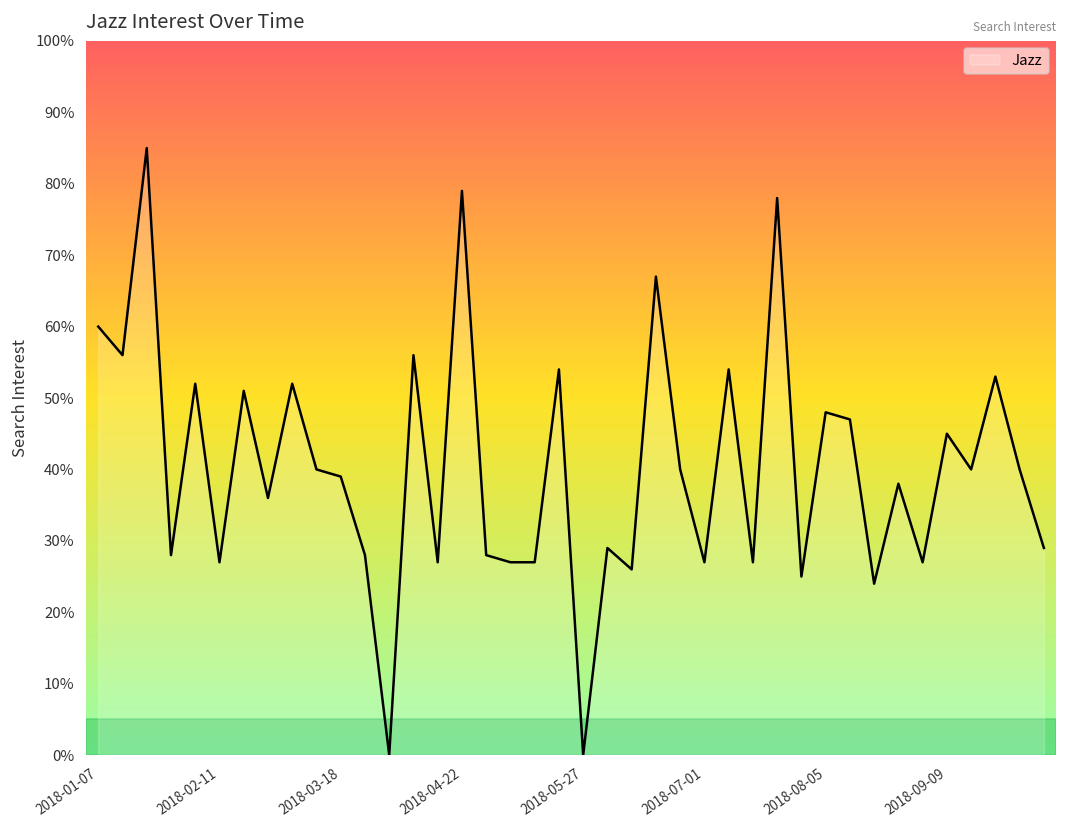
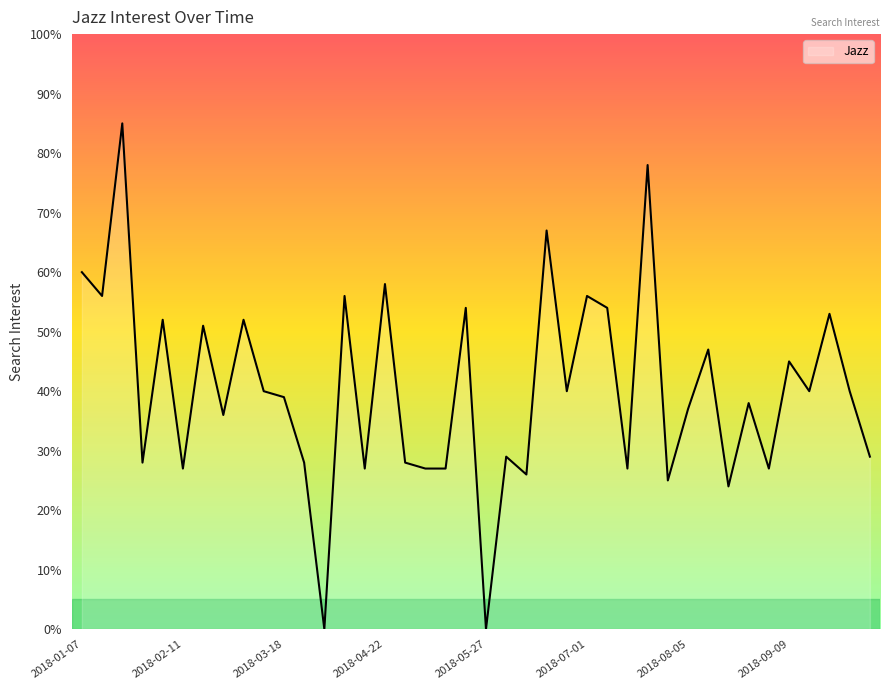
2018-04-22: 79% -> 58%
2018-07-01: 27% -> 56%
2018-08-05: 48% -> 37%
